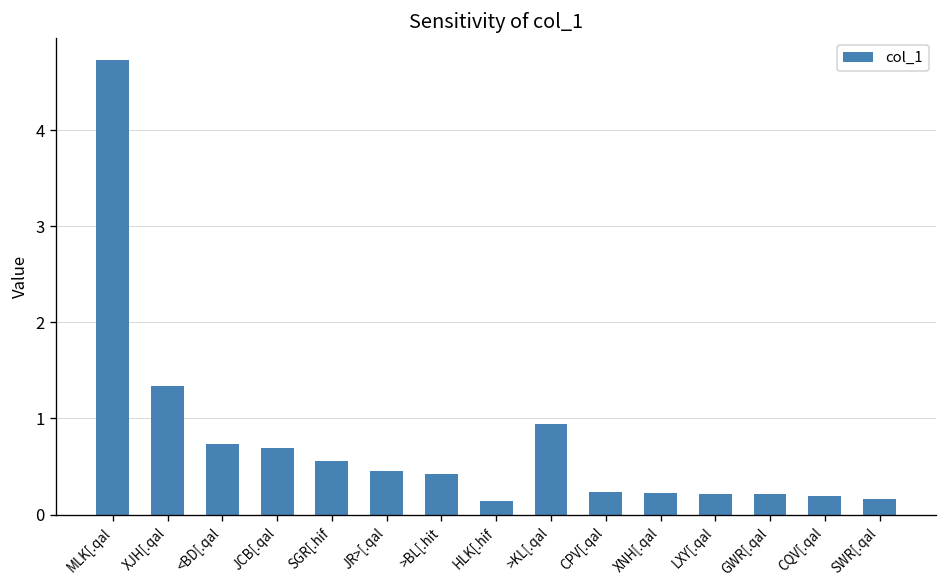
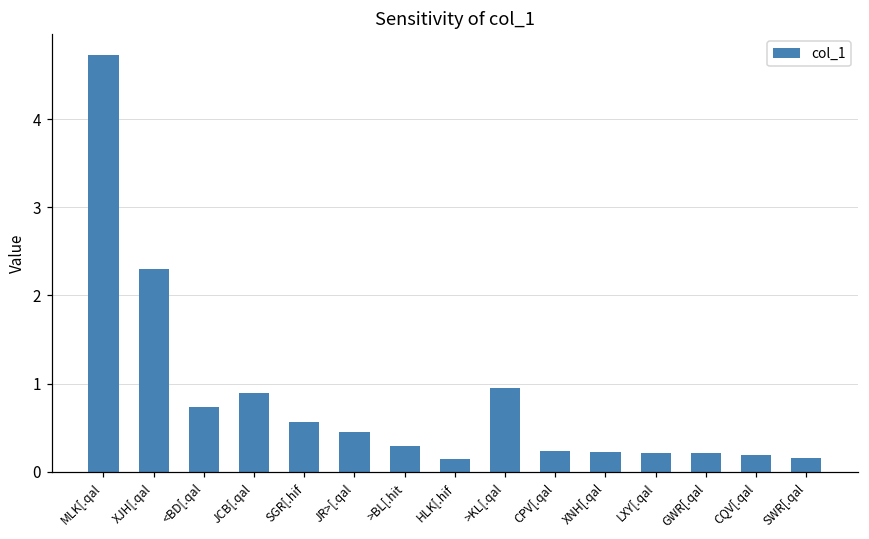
XJH[.qal: 1.3 -> 2.3
JCB[.qal: 0.7 -> 0.9
>BL[.hit: 0.4 -> 0.3
